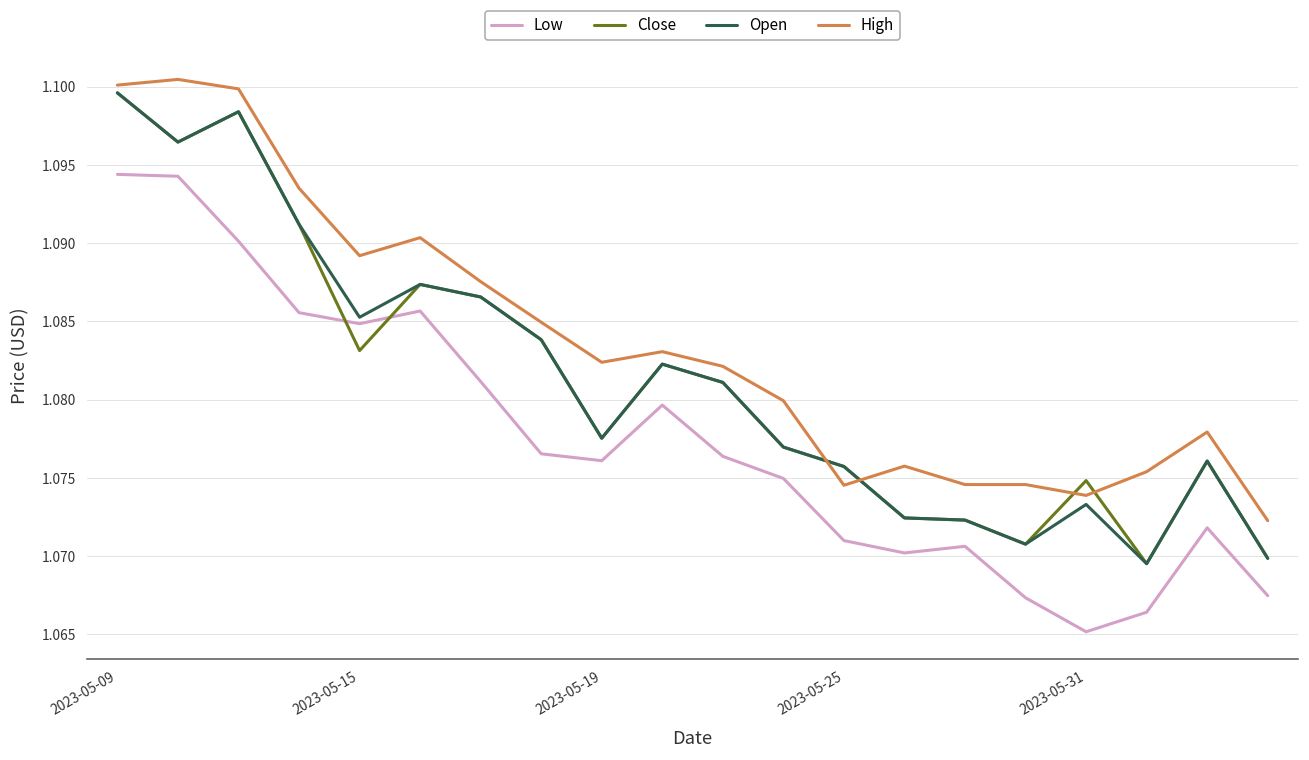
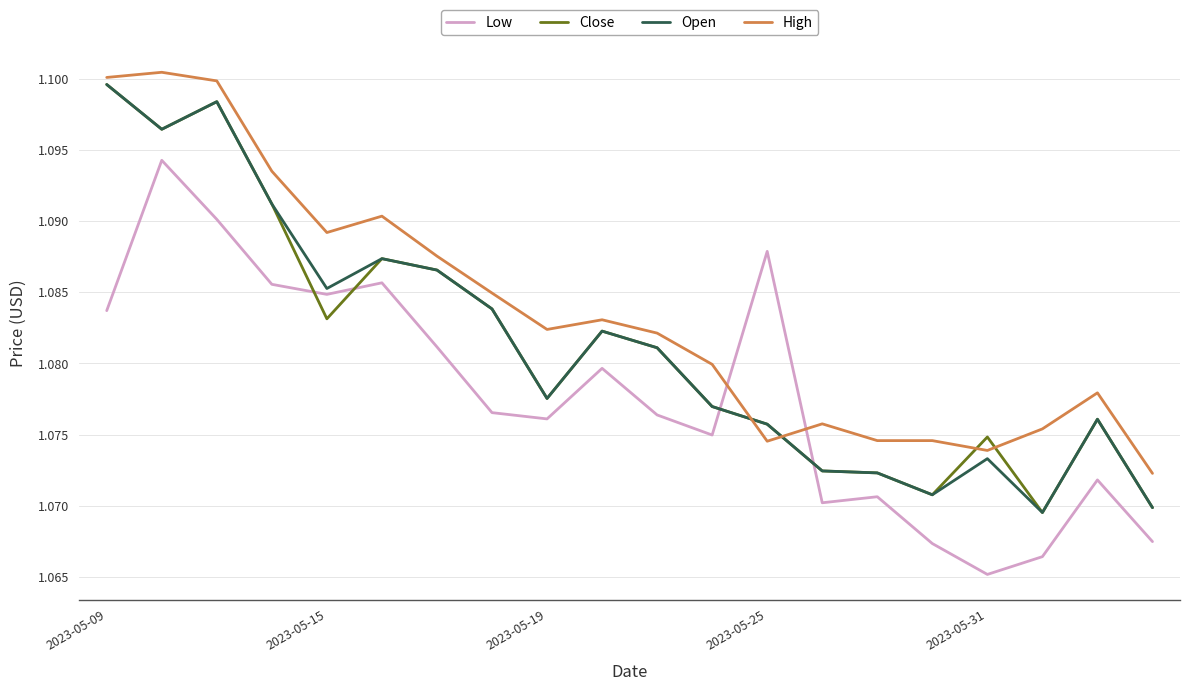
Low, 2023-05-09: 1.0944 -> 1.0837
Low, 2023-05-25: 1.0710 -> 1.0879
